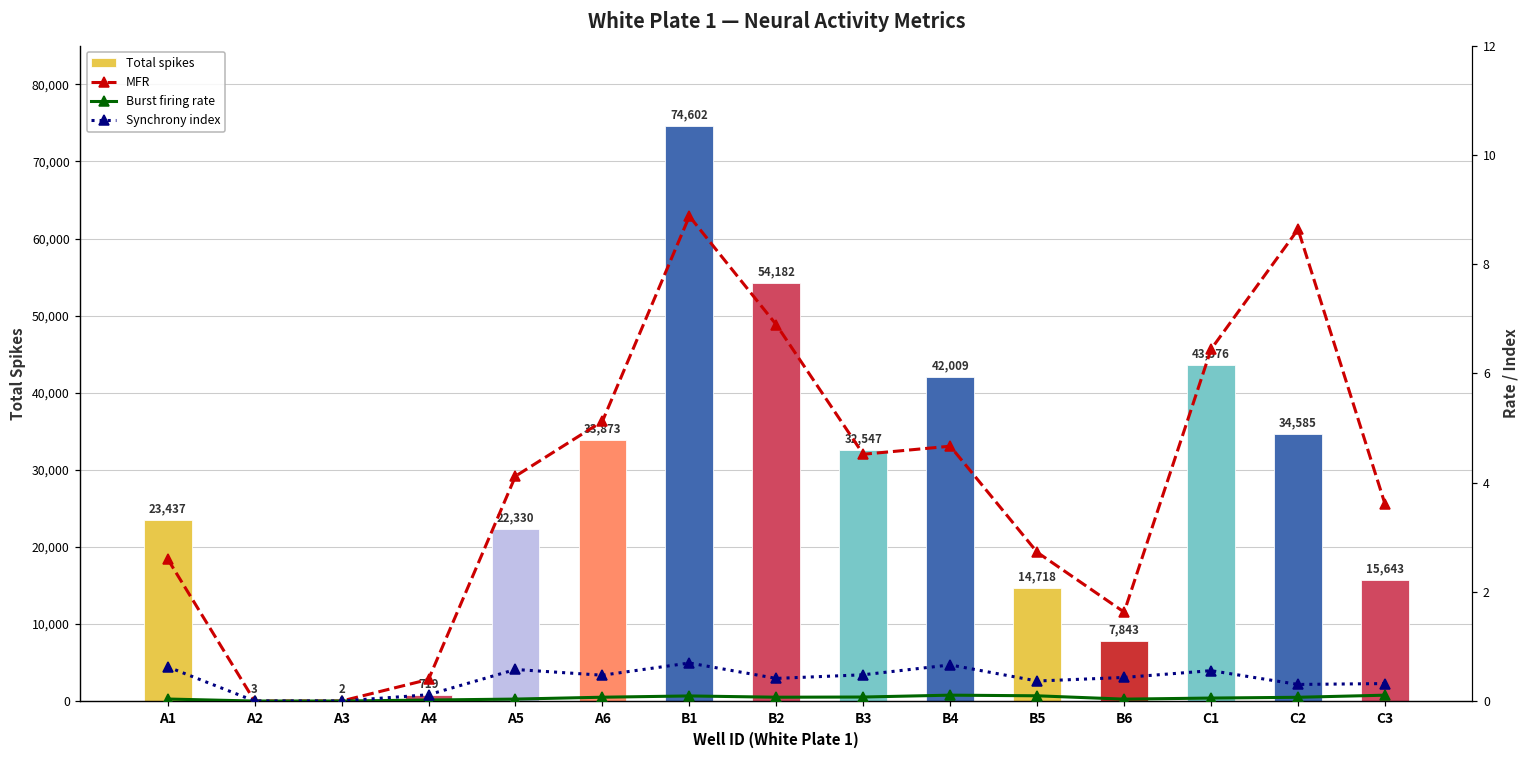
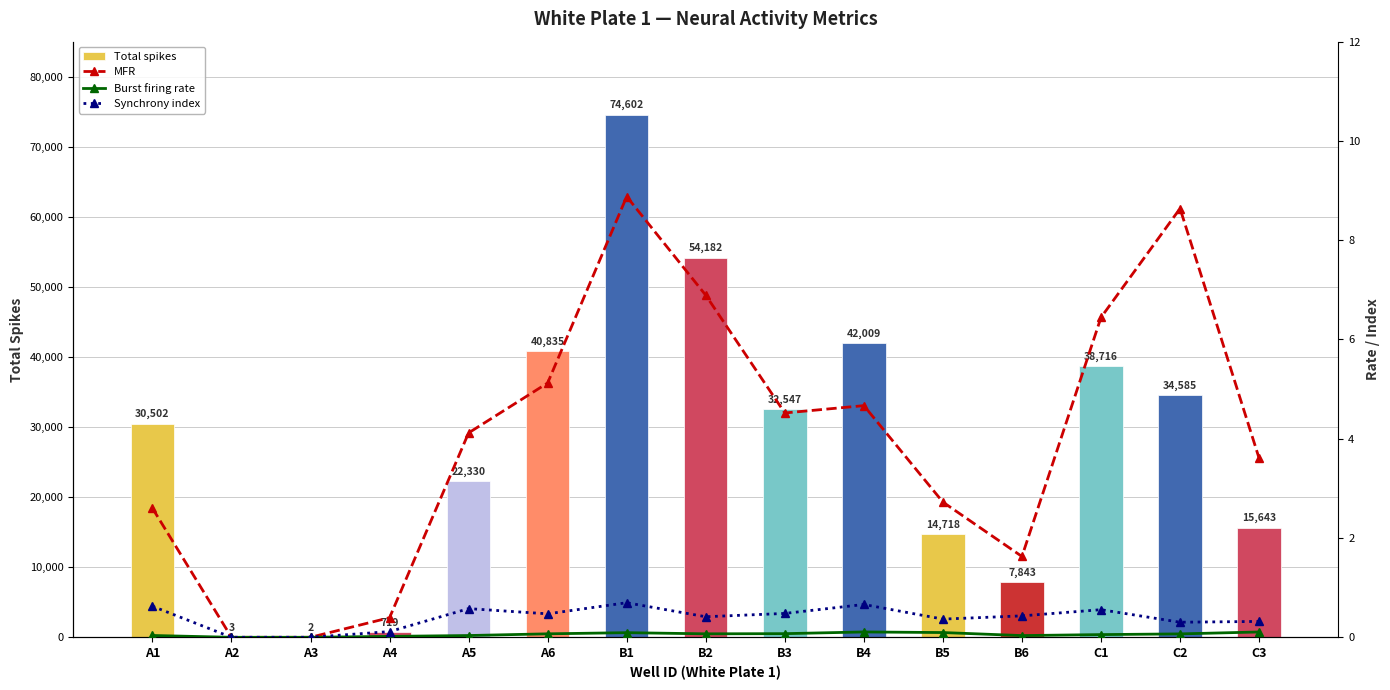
Total spikes, A1: 23,437 -> 30,502
Total spikes, A6: 33,873 -> 40,835
Total spikes, C1: 43,576 -> 38,716
